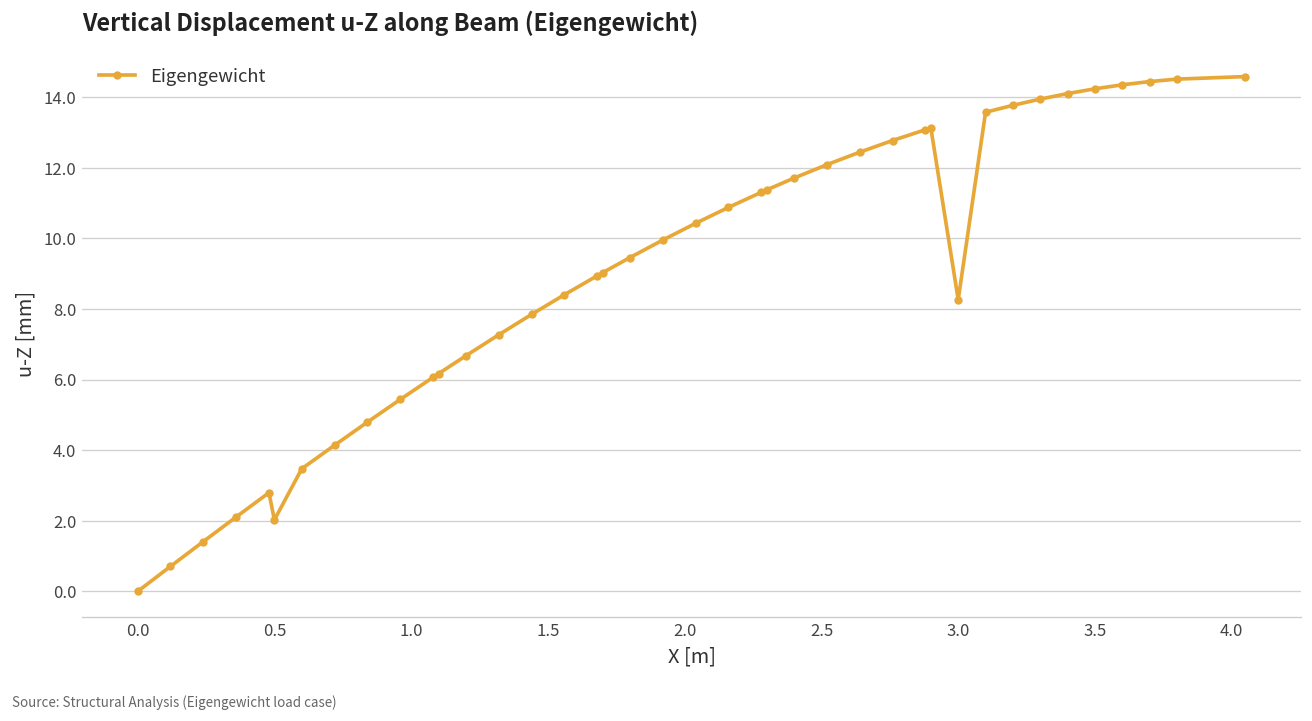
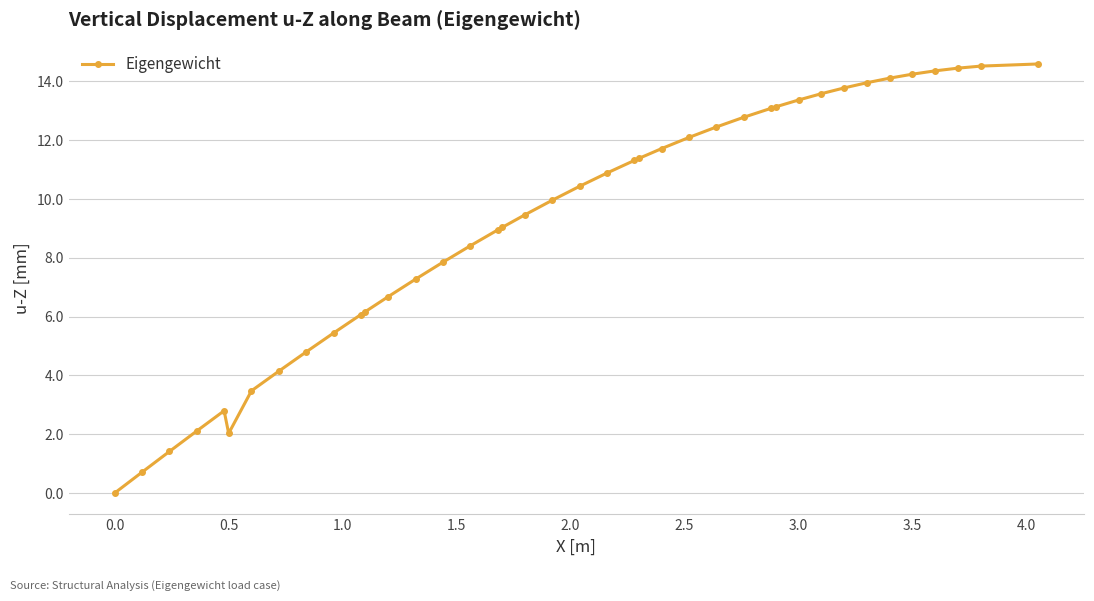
3.0: 8.3 -> 13.4
